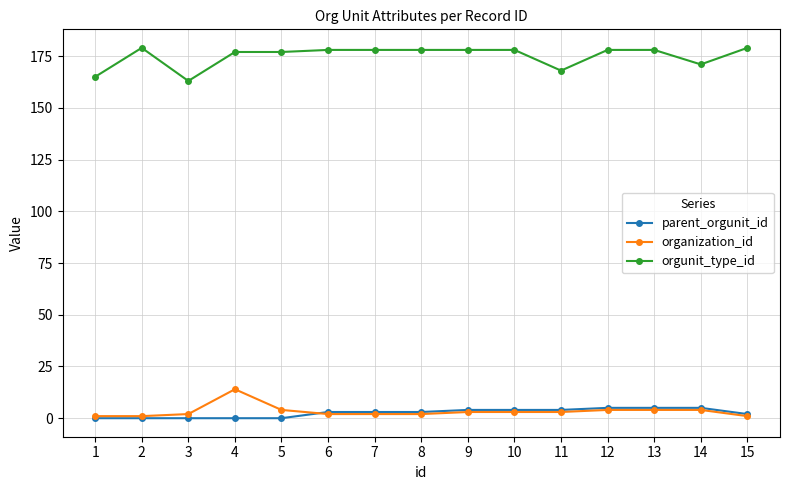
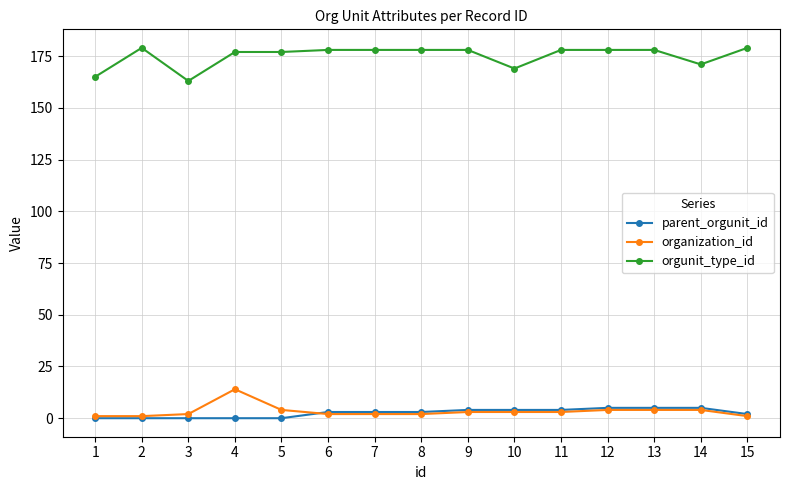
orgunit_type_id, 10: 178 -> 169
orgunit_type_id, 11: 168 -> 178
